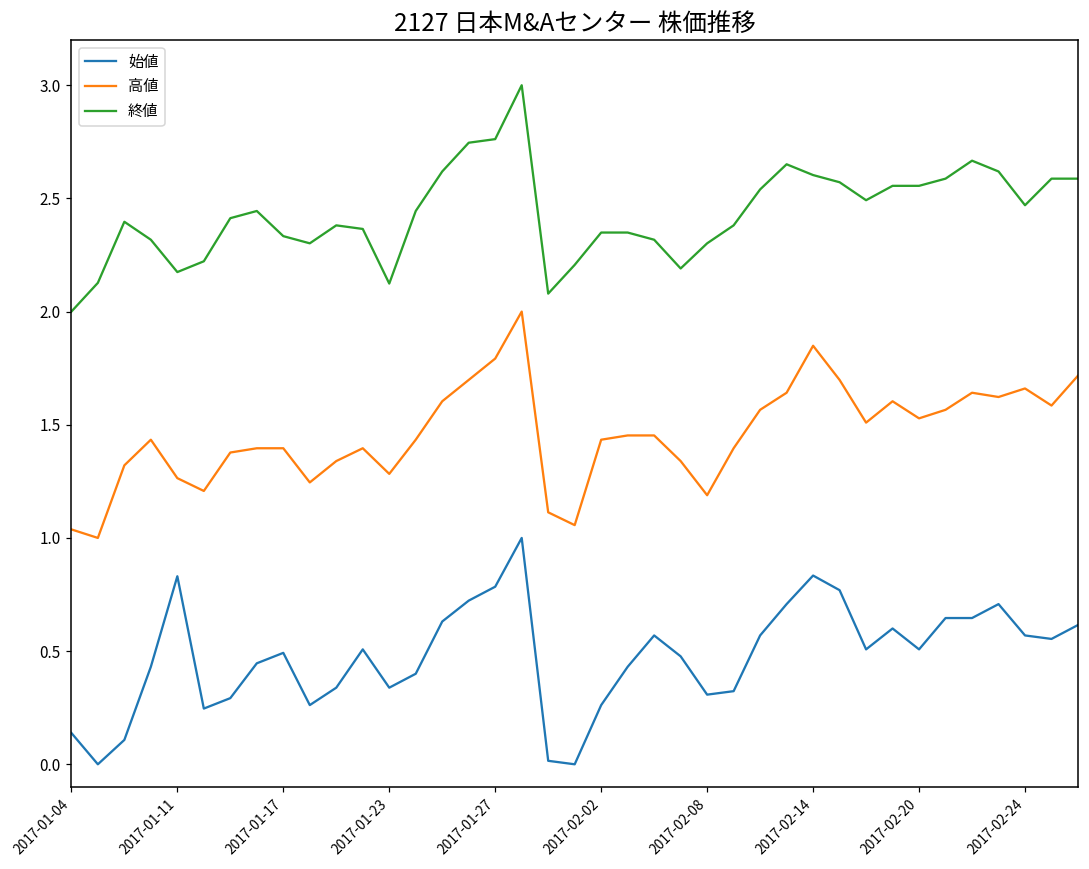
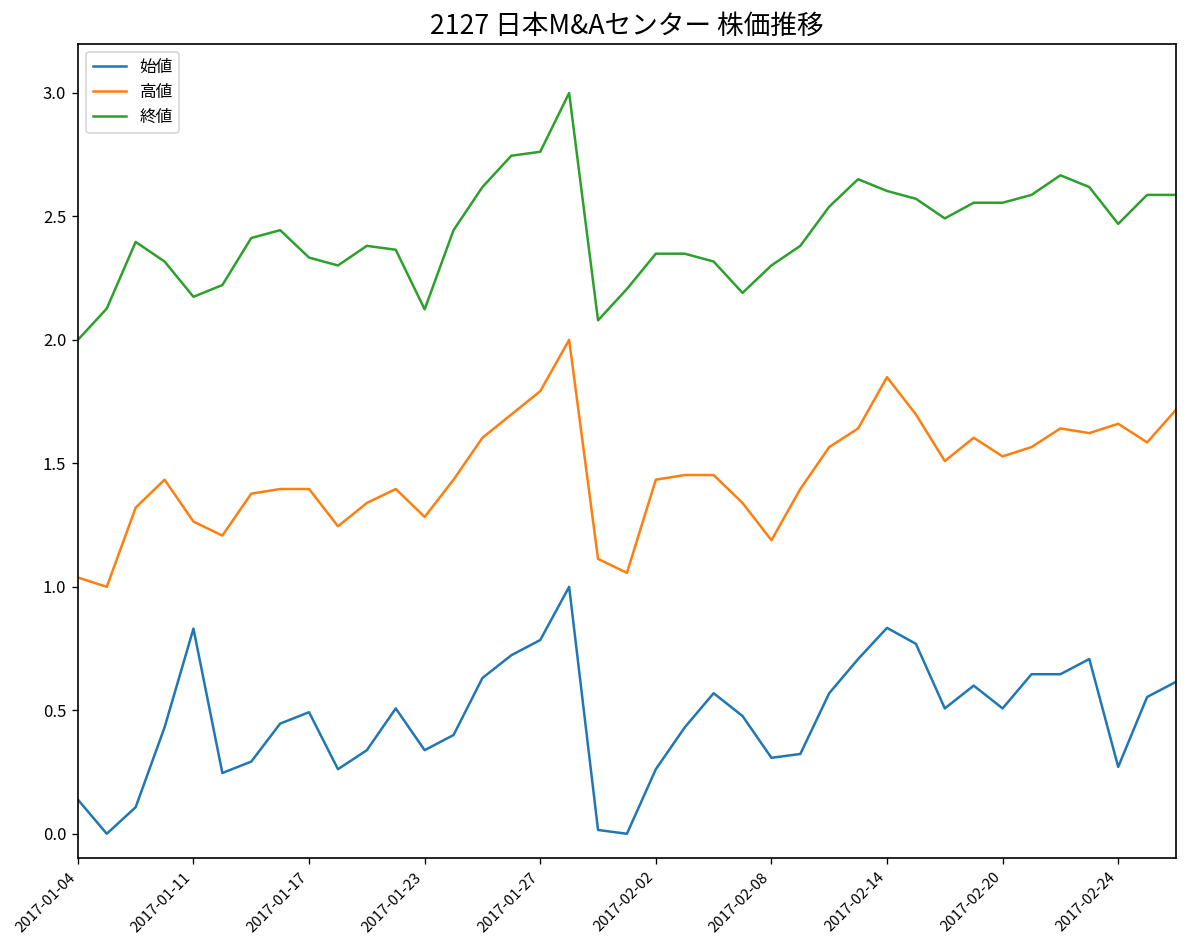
始値, 2017-02-24: 0.57 -> 0.27
